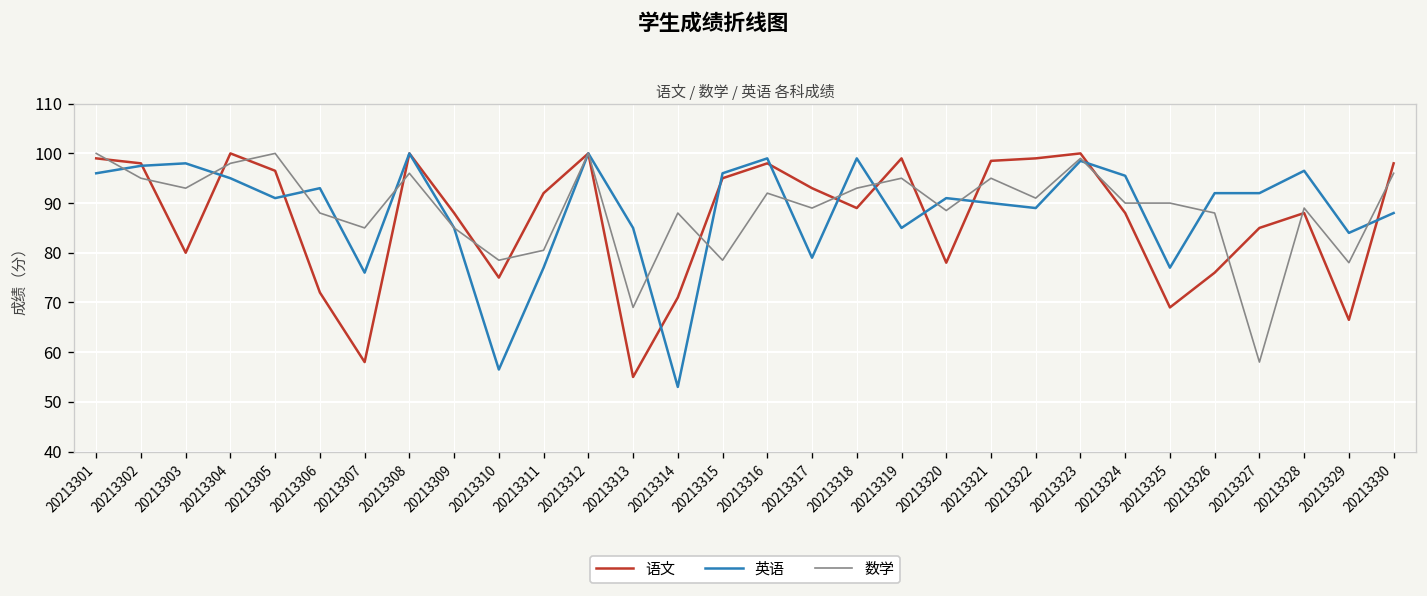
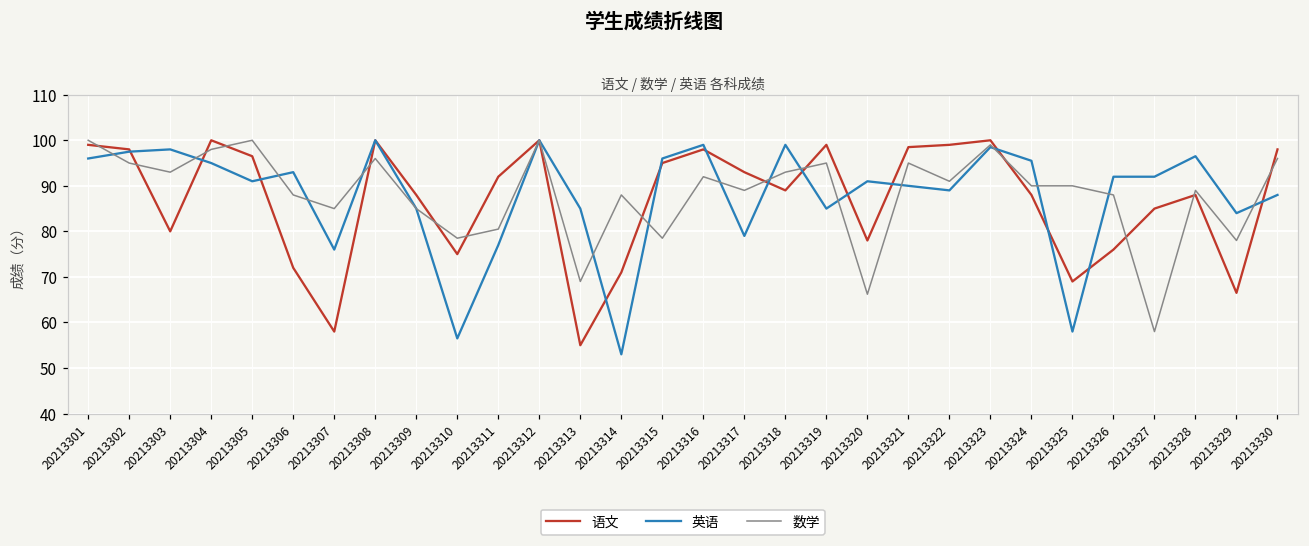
数学, 20213320: 89 -> 66
英语, 20213325: 77 -> 58
